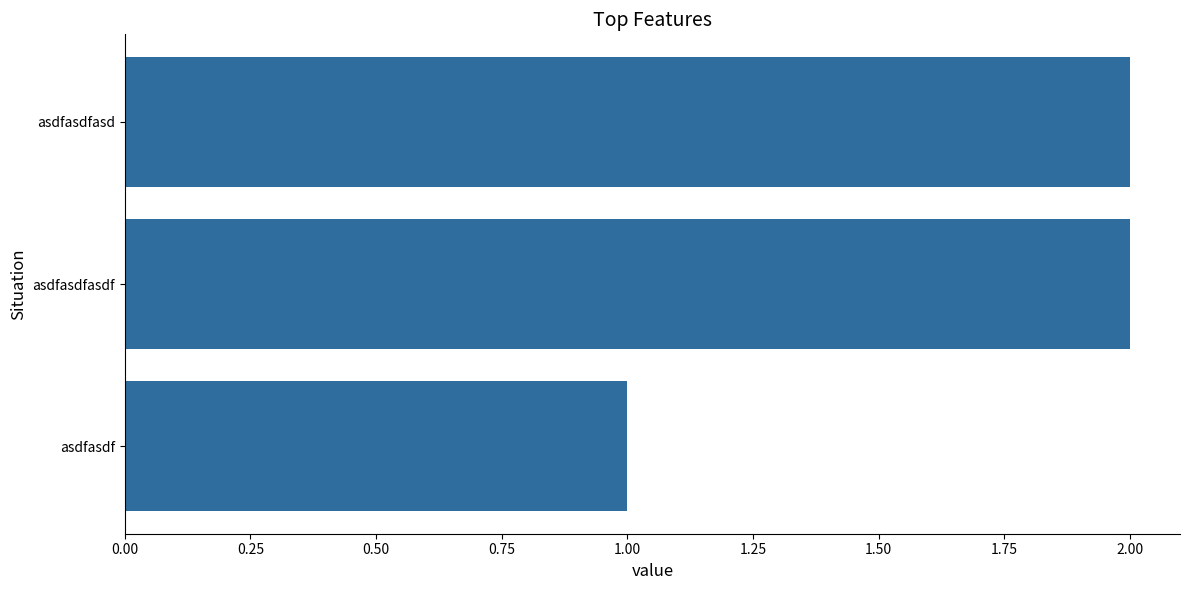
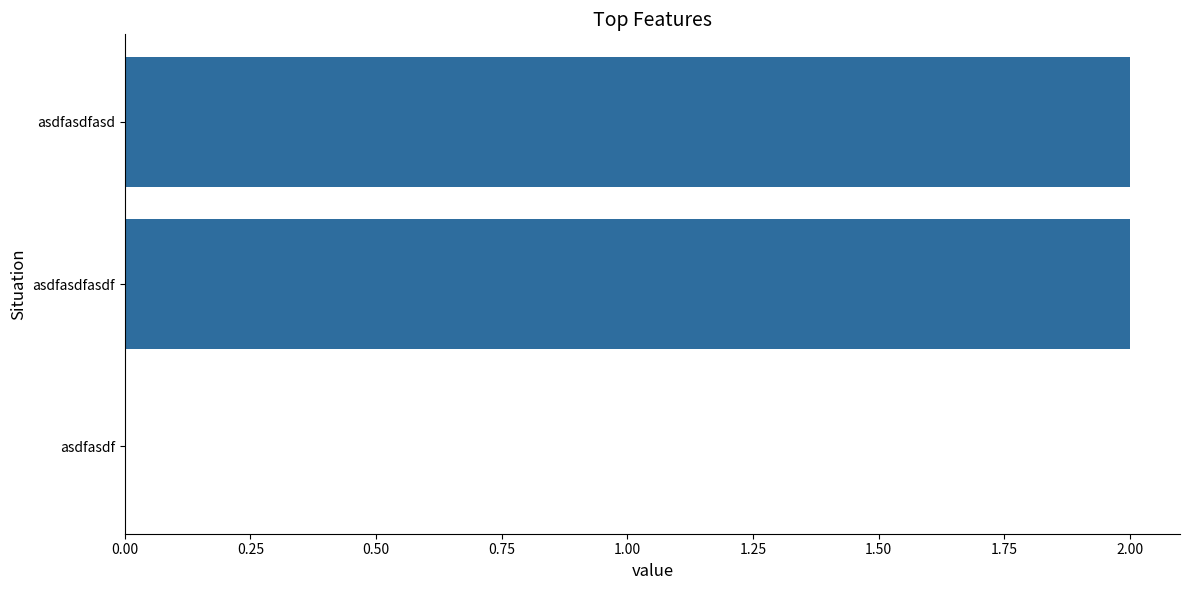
asdfasdf: 1 -> 0
